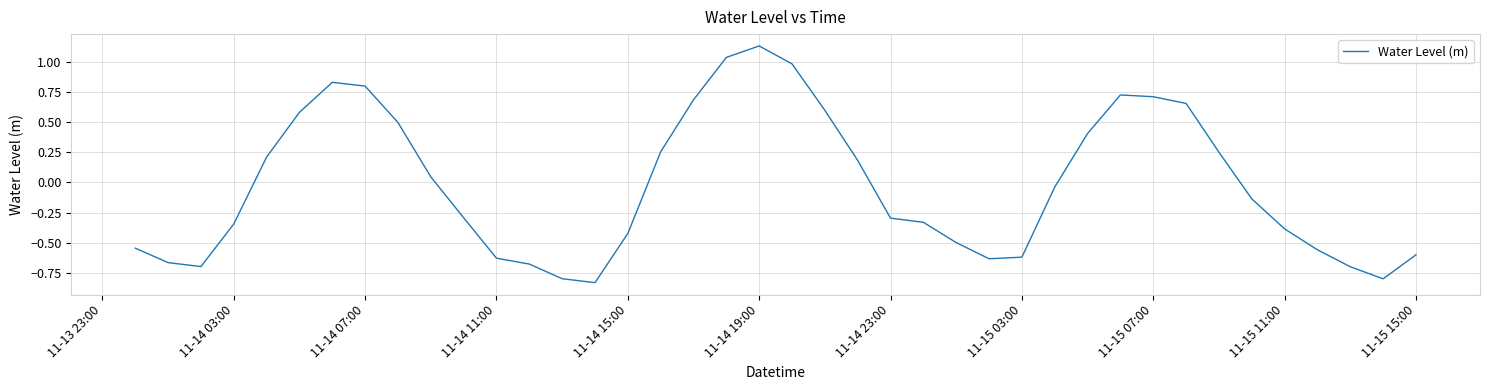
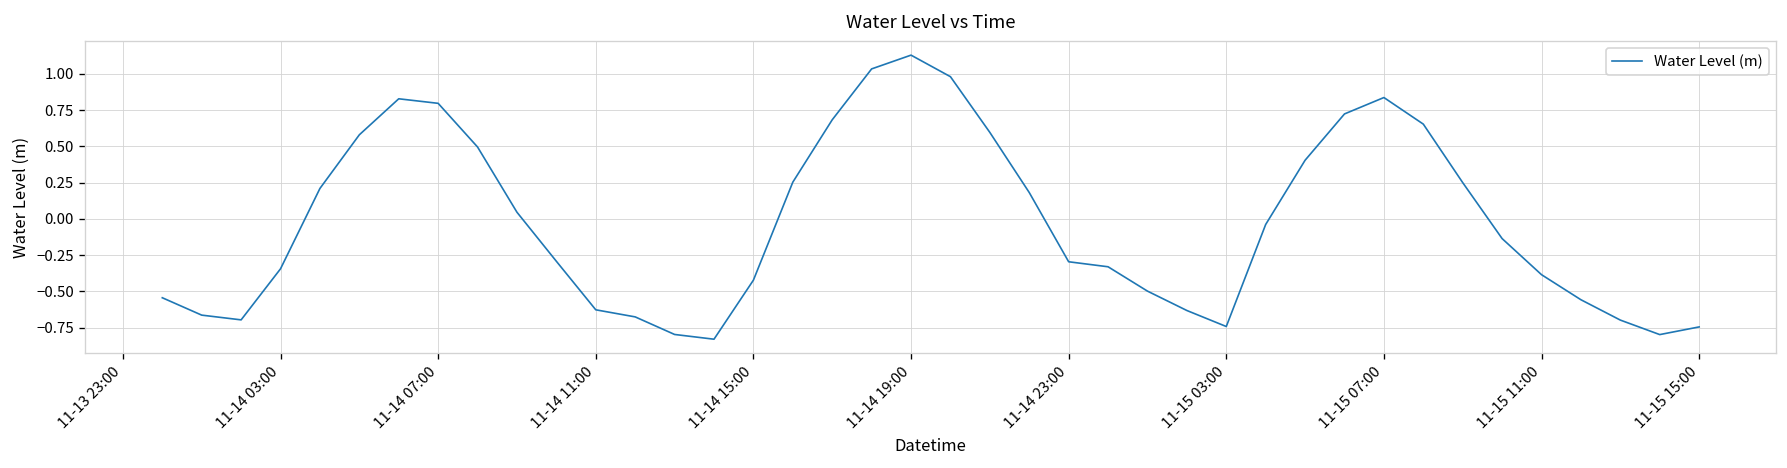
11-15 03:00: -0.62 -> -0.74
11-15 07:00: 0.71 -> 0.84
11-15 15:00: -0.60 -> -0.75
